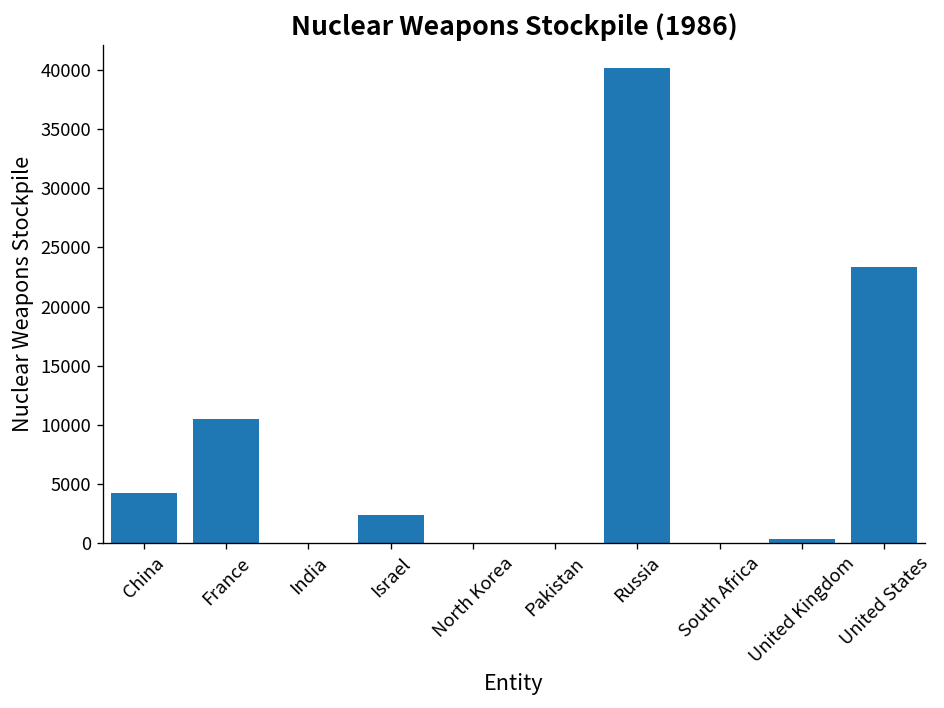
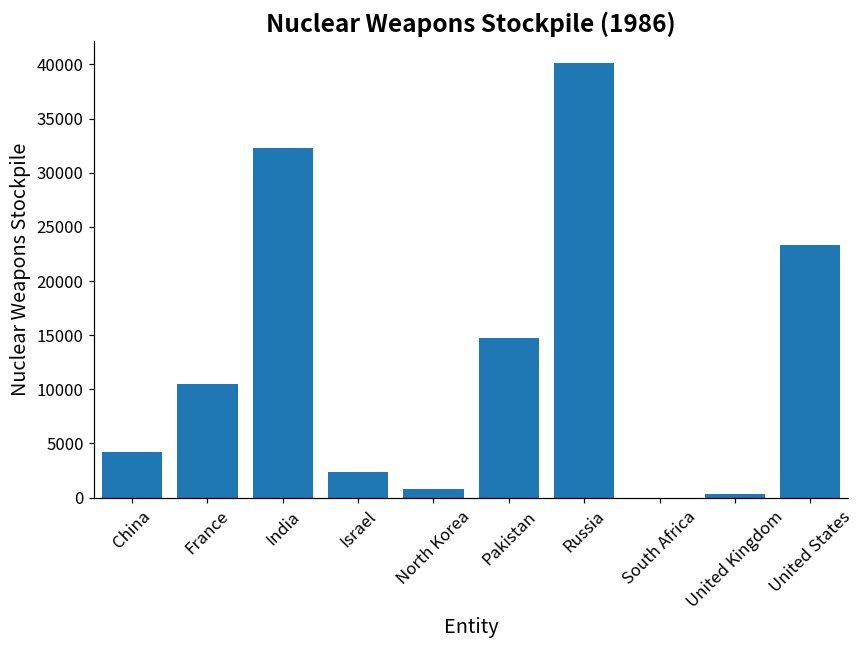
India: 0 -> 32000
North Korea: 0 -> 1000
Pakistan: 0 -> 15000
